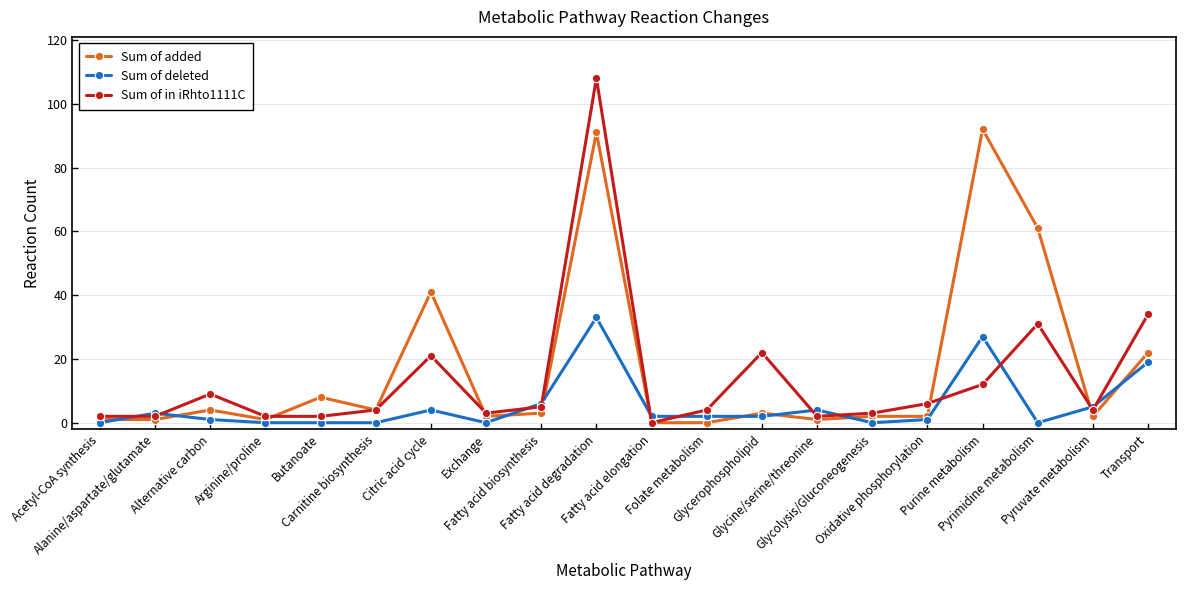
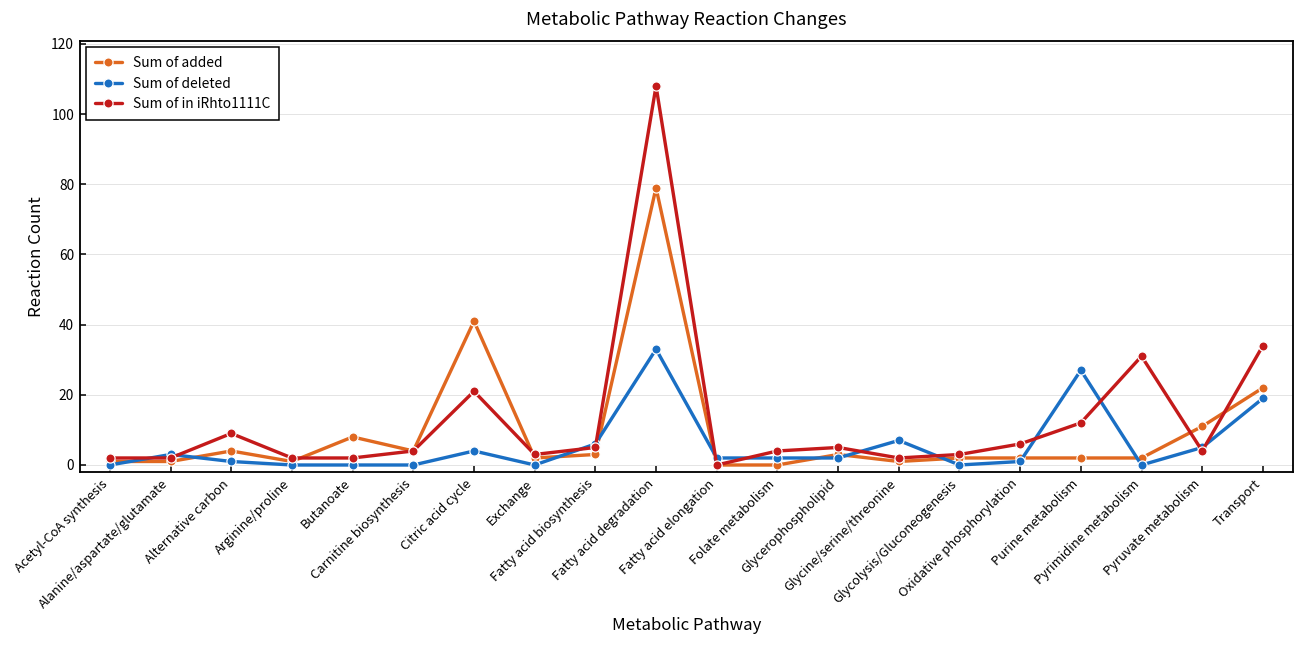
Sum of added, Fatty acid degradation: 91 -> 79
Sum of in iRhto1111C, Glycerophospholipid: 22 -> 5
Sum of deleted, Glycine/serine/threonine: 4 -> 7
Sum of added, Purine metabolism: 92 -> 2
Sum of added, Pyrimidine metabolism: 61 -> 2
Sum of added, Pyruvate metabolism: 2 -> 11
